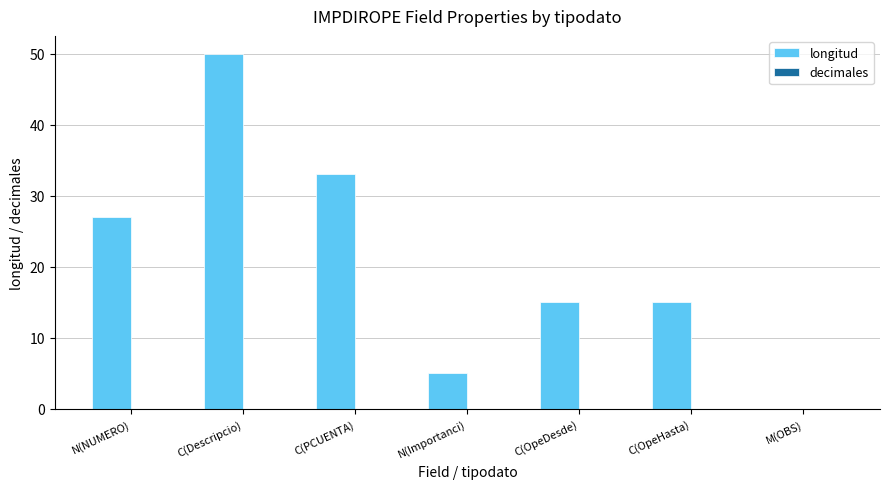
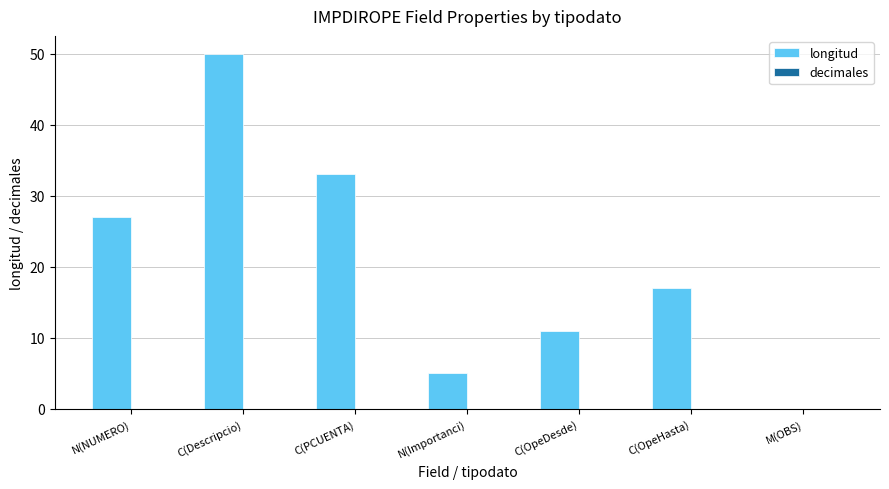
longitud, C(OpeDesde): 15 -> 11
longitud, C(OpeHasta): 15 -> 17
